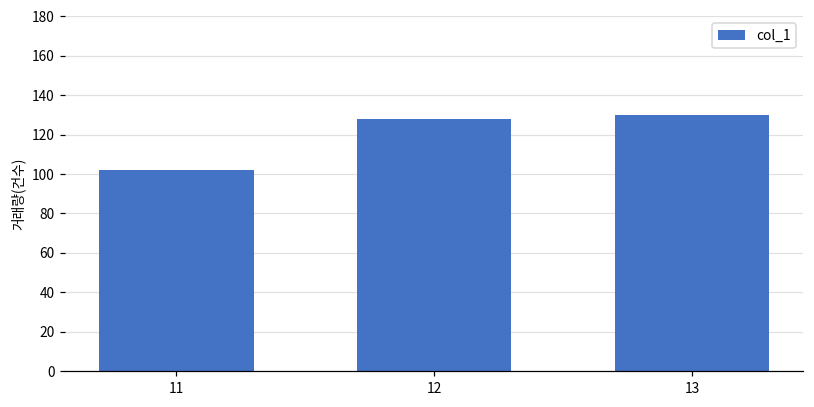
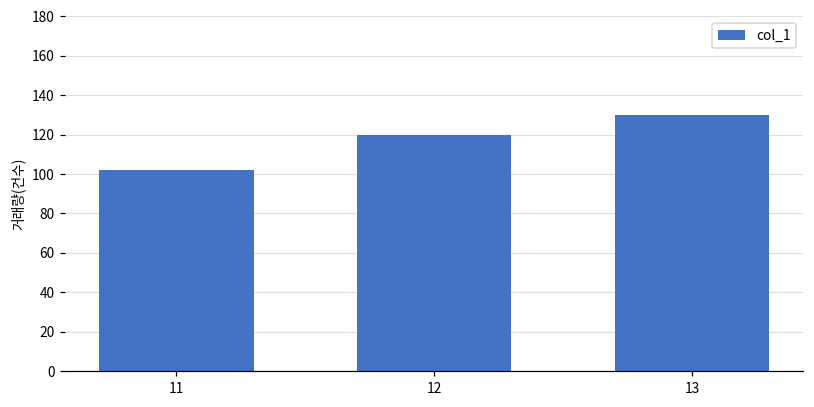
12: 128 -> 120
